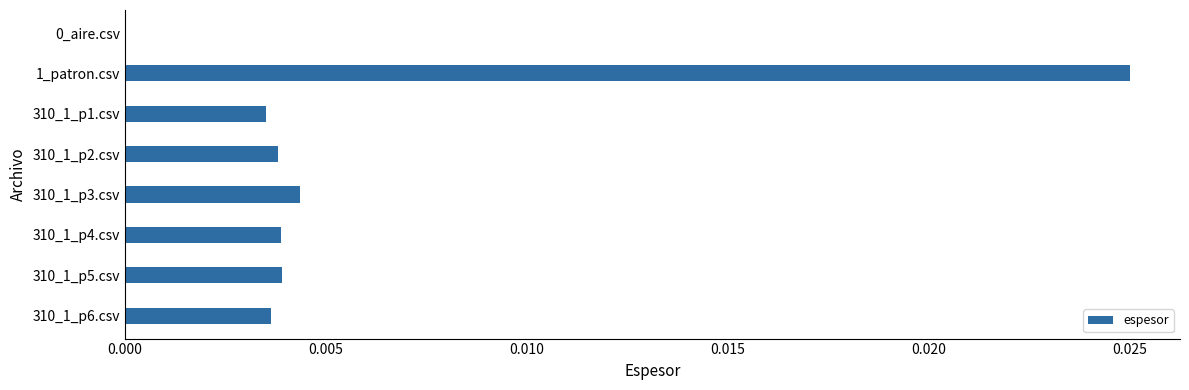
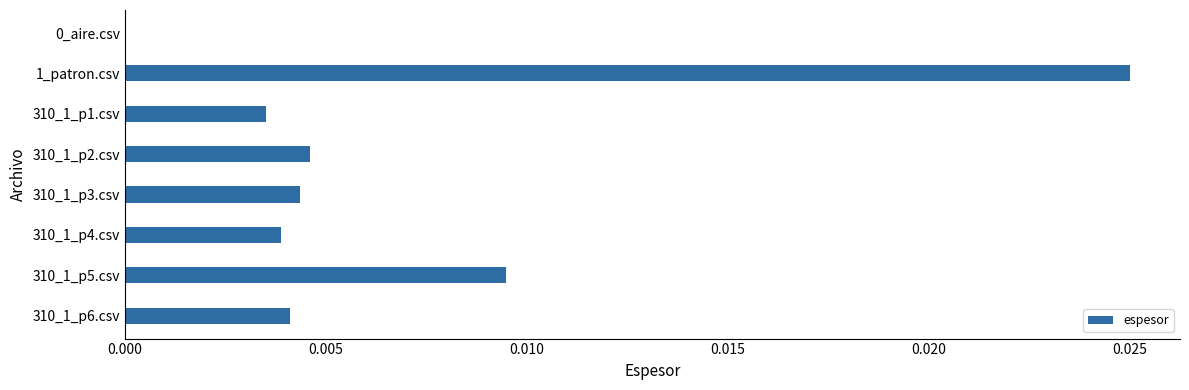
310_1_p2.csv: 0.0038 -> 0.0046
310_1_p5.csv: 0.0039 -> 0.0095
310_1_p6.csv: 0.0036 -> 0.0041
